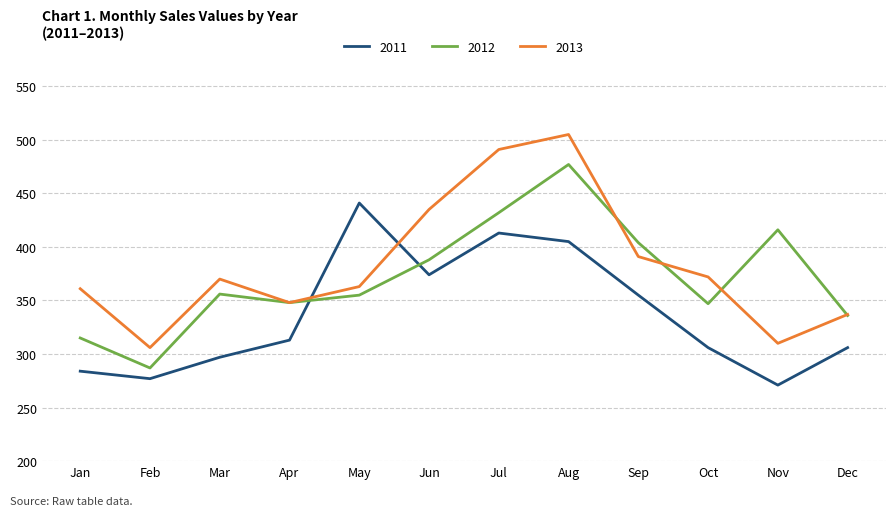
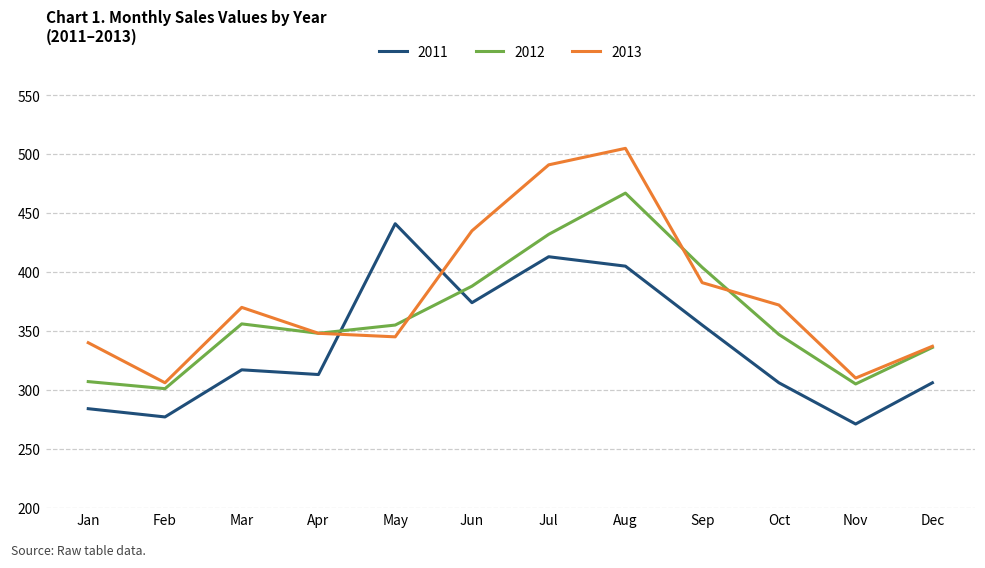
2012, Jan: 315 -> 307
2013, Jan: 361 -> 340
2012, Feb: 287 -> 301
2011, Mar: 297 -> 317
2013, May: 363 -> 345
2012, Aug: 477 -> 467
2012, Nov: 416 -> 305
